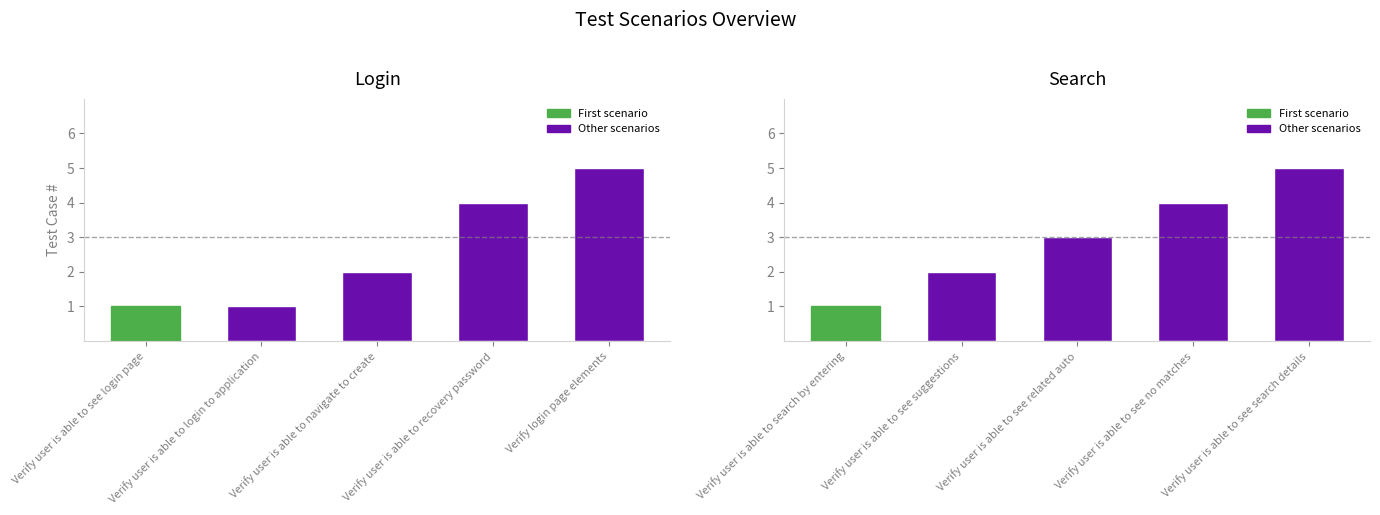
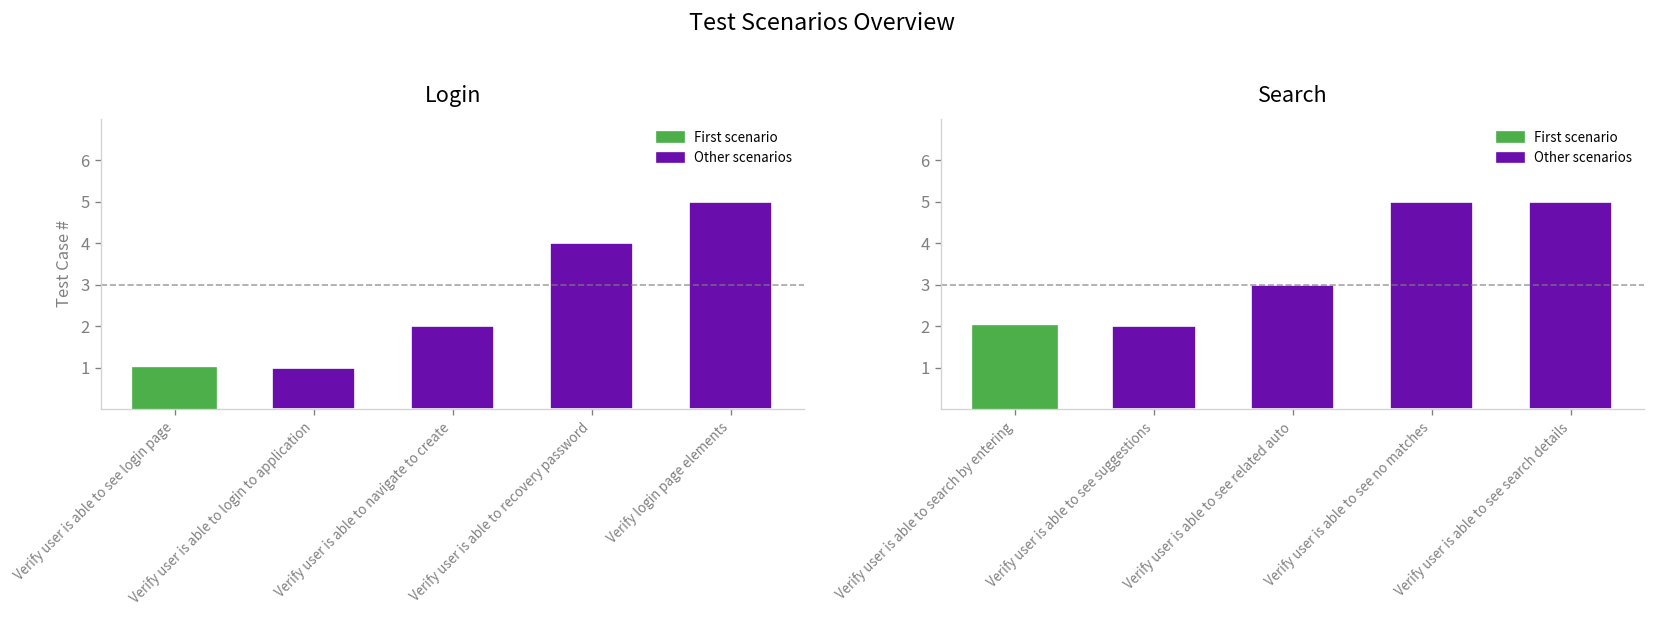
Search, Verify user is able to search by entering: 1 -> 2
Search, Verify user is able to see no matches: 4 -> 5
